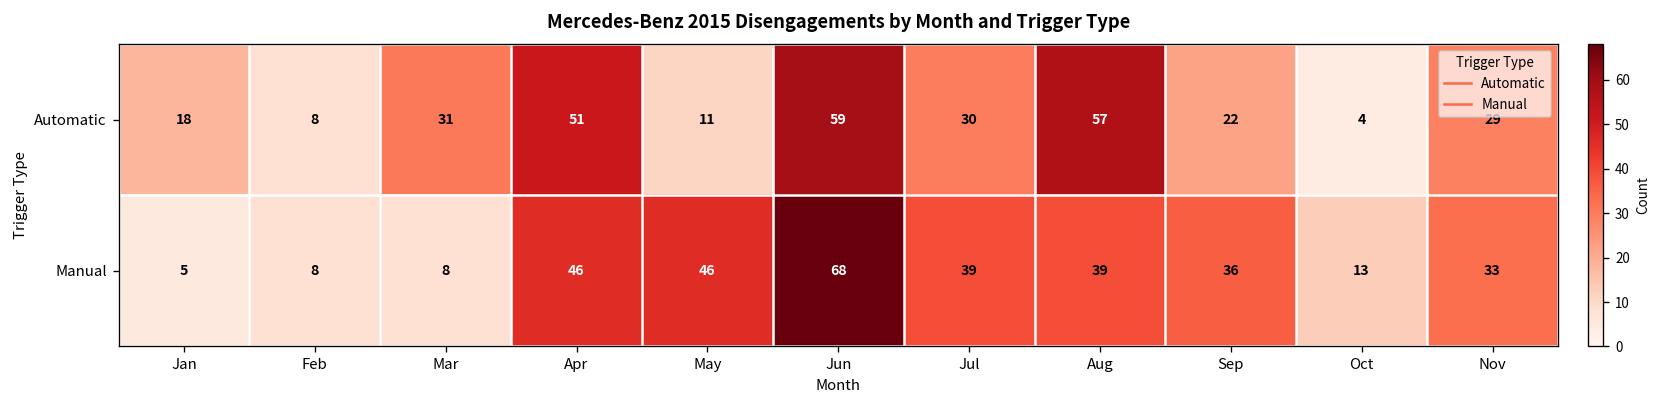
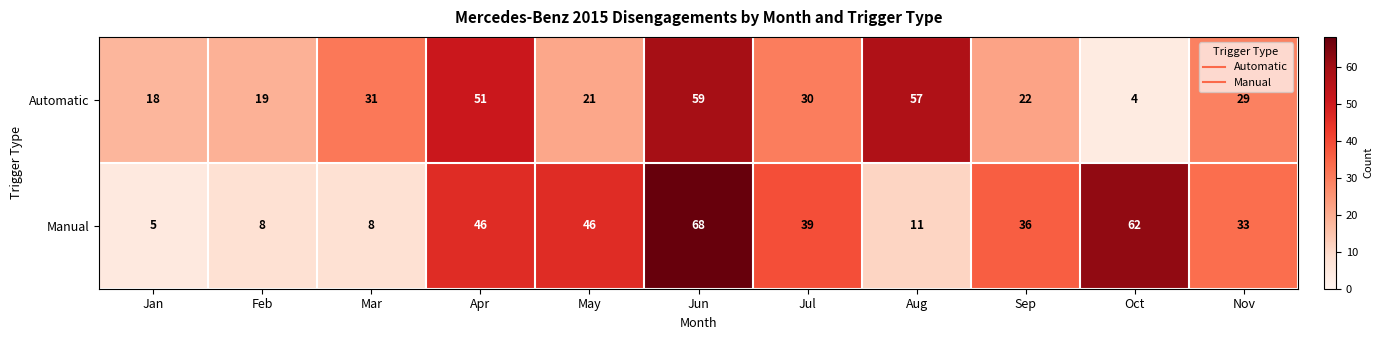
Automatic, Feb: 8 -> 19
Automatic, May: 11 -> 21
Manual, Aug: 39 -> 11
Manual, Oct: 13 -> 62
